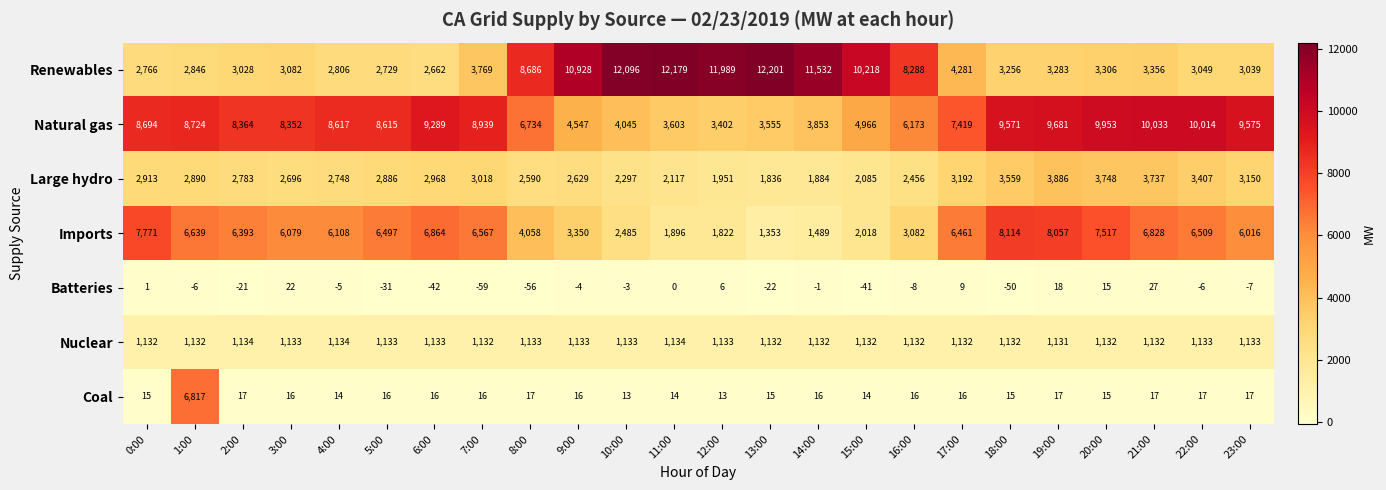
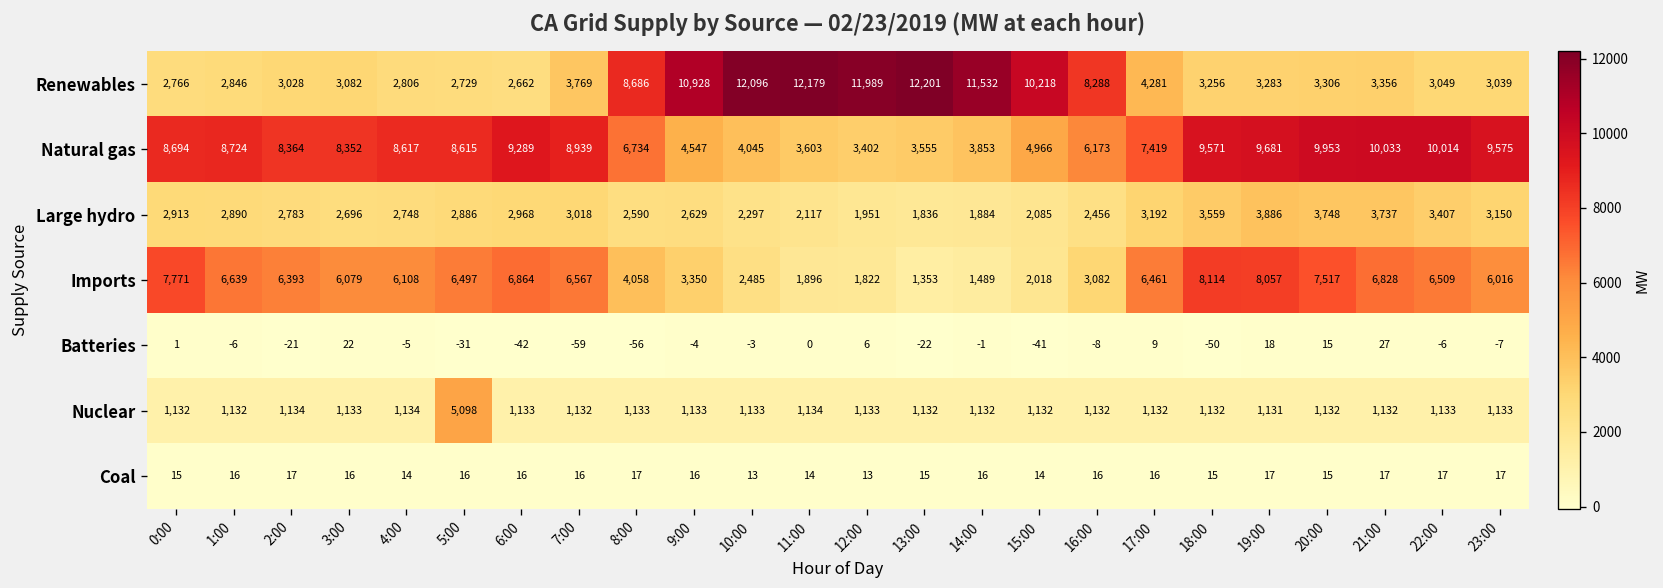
Nuclear, 5:00: 1,133 -> 5,098
Coal, 1:00: 6,817 -> 16
